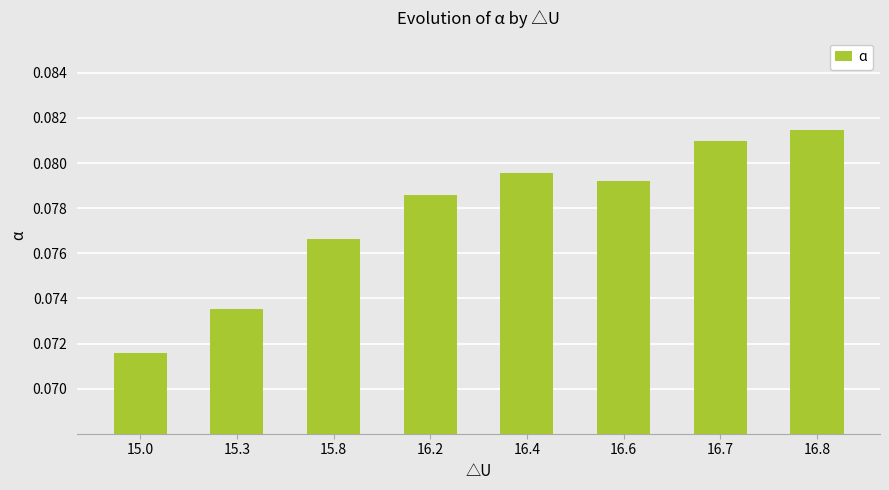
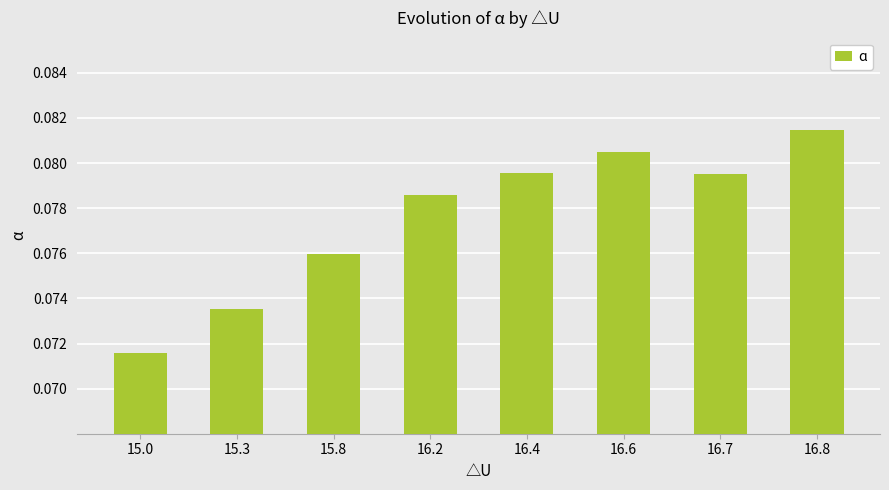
15.8: 0.0766 -> 0.0760
16.6: 0.0792 -> 0.0805
16.7: 0.0810 -> 0.0795
